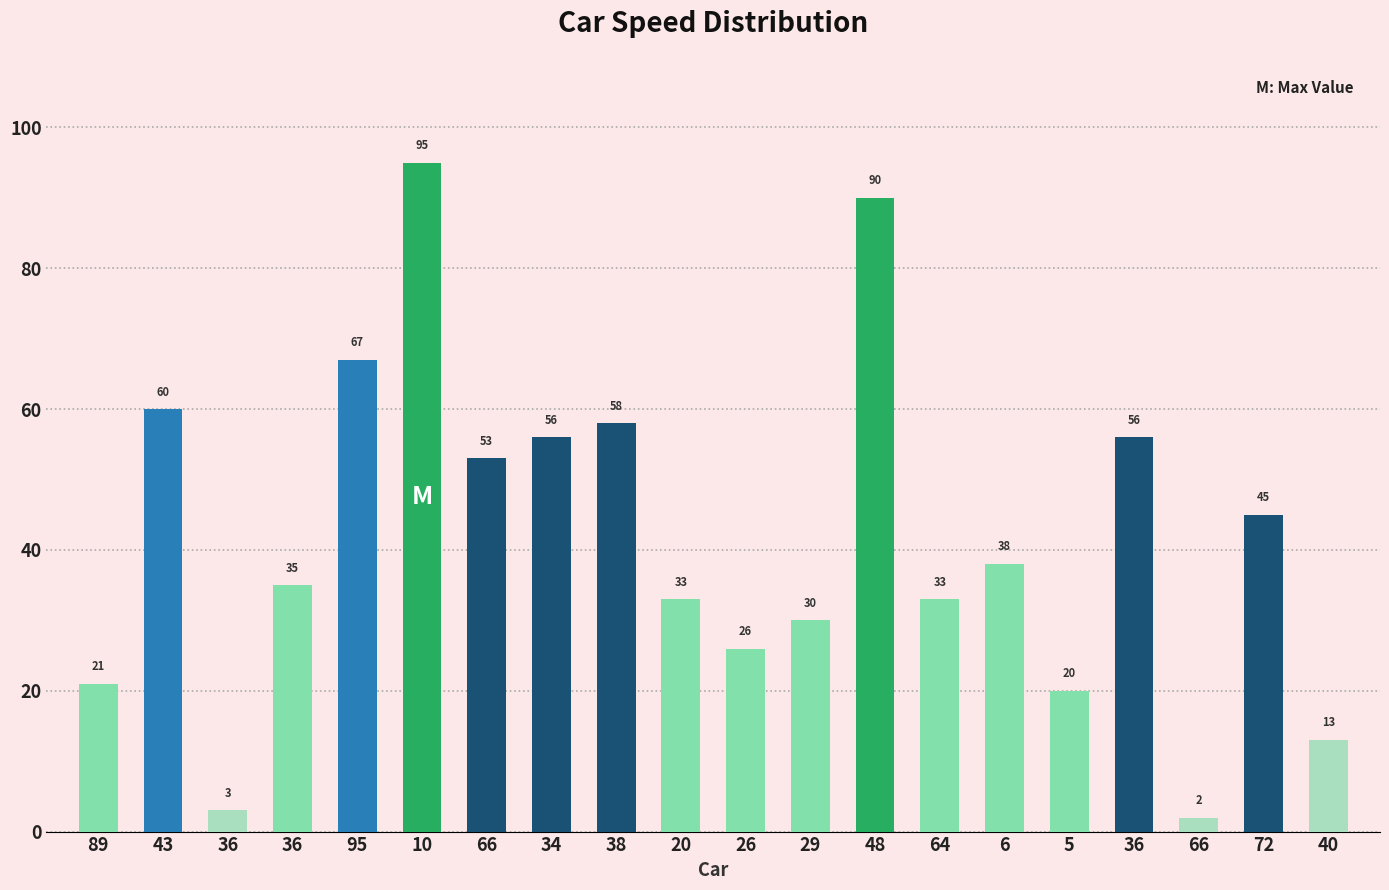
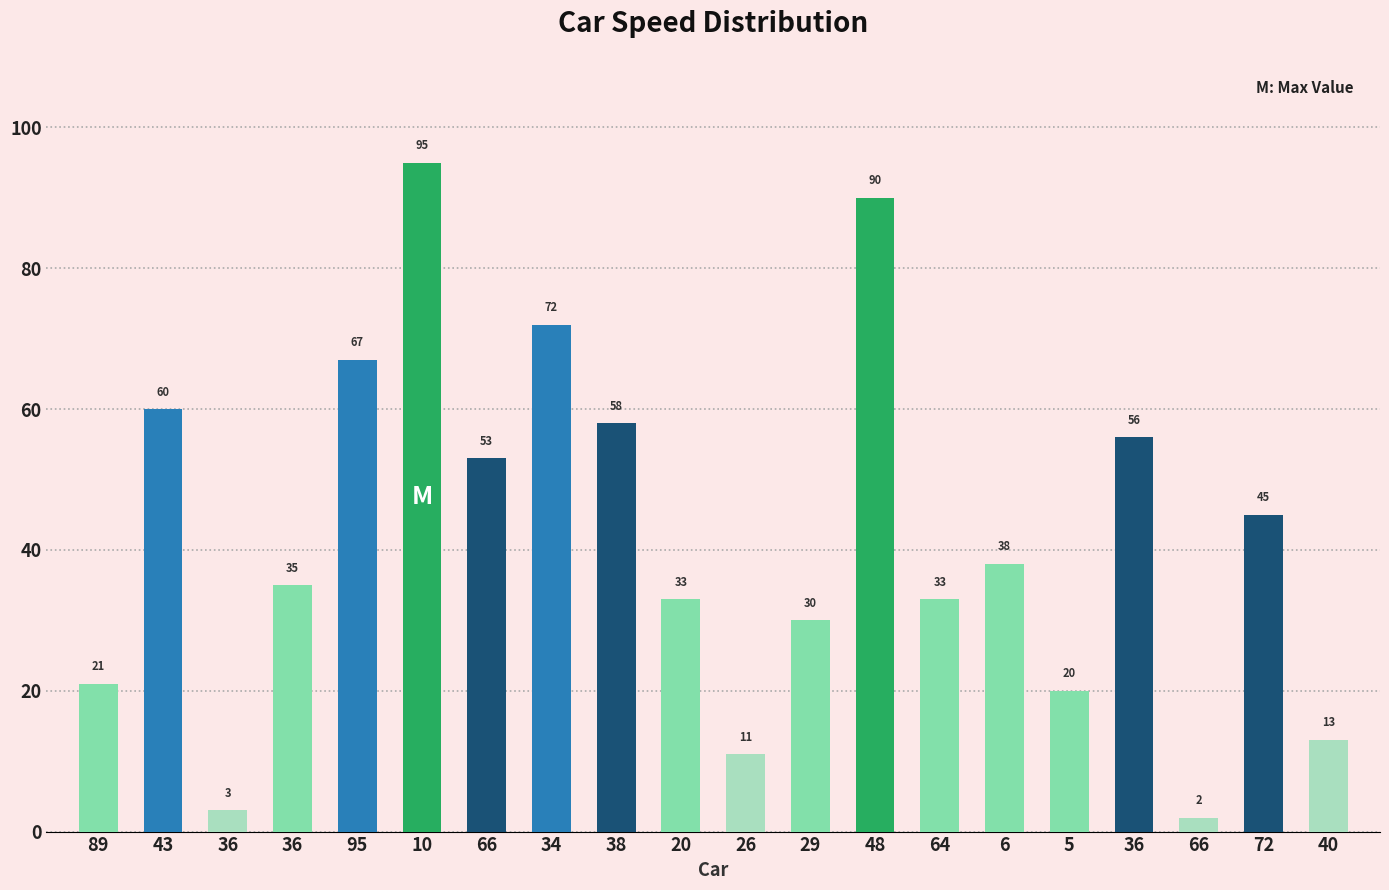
34: 56 -> 72
26: 26 -> 11
